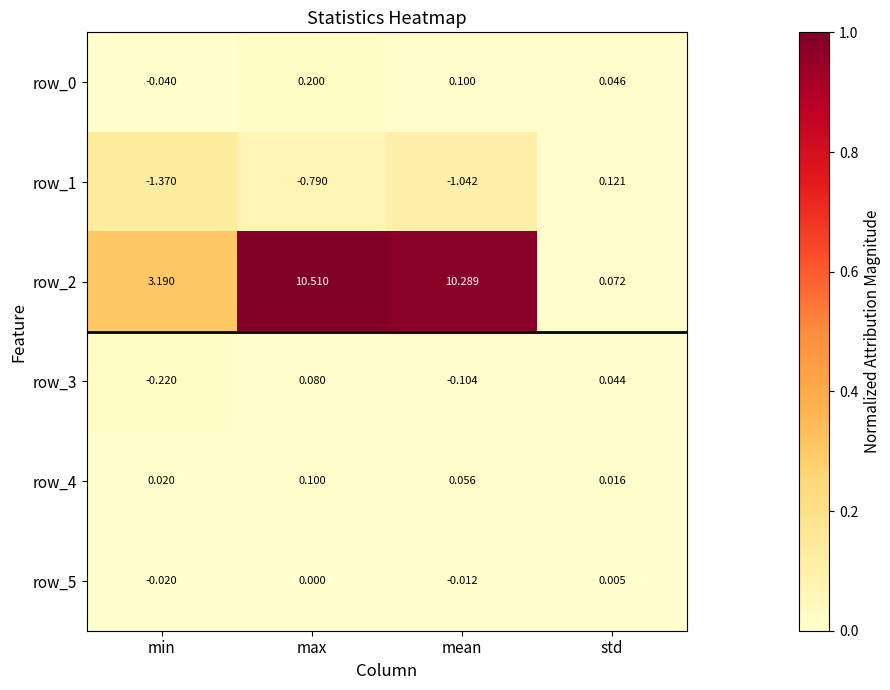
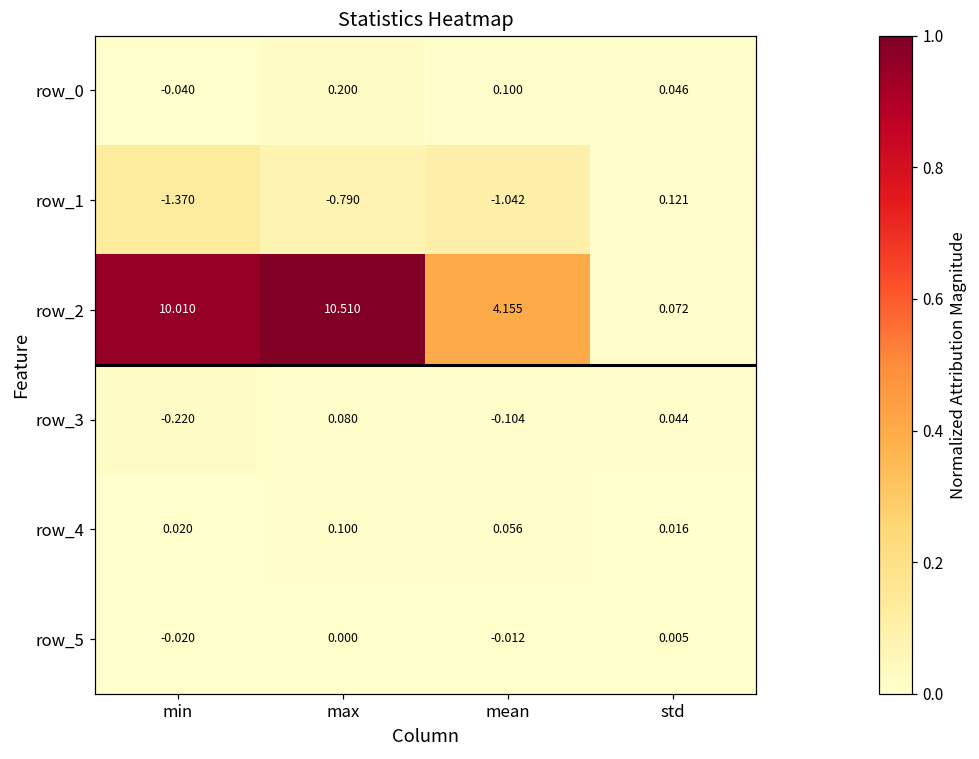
row_2, min: 3.190 -> 10.010
row_2, mean: 10.289 -> 4.155
